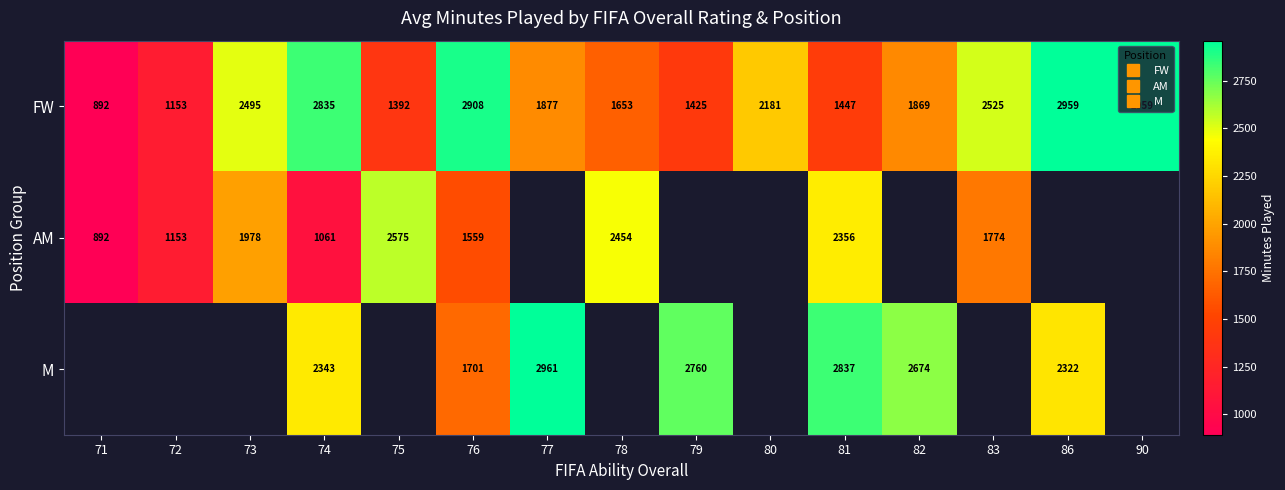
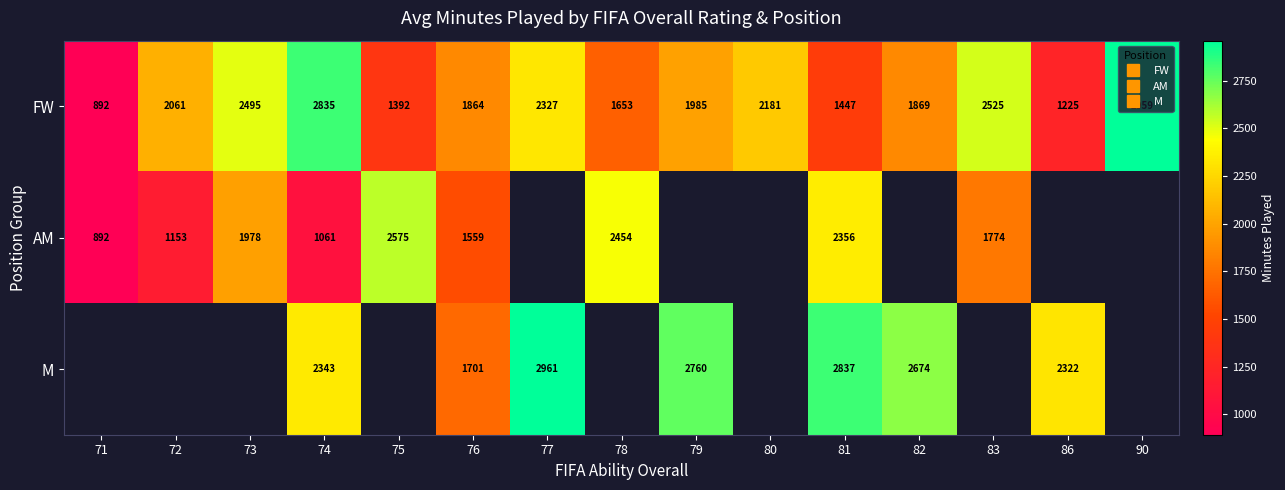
FW, 72: 1153 -> 2061
FW, 76: 2908 -> 1864
FW, 77: 1877 -> 2327
FW, 79: 1425 -> 1985
FW, 86: 2959 -> 1225
